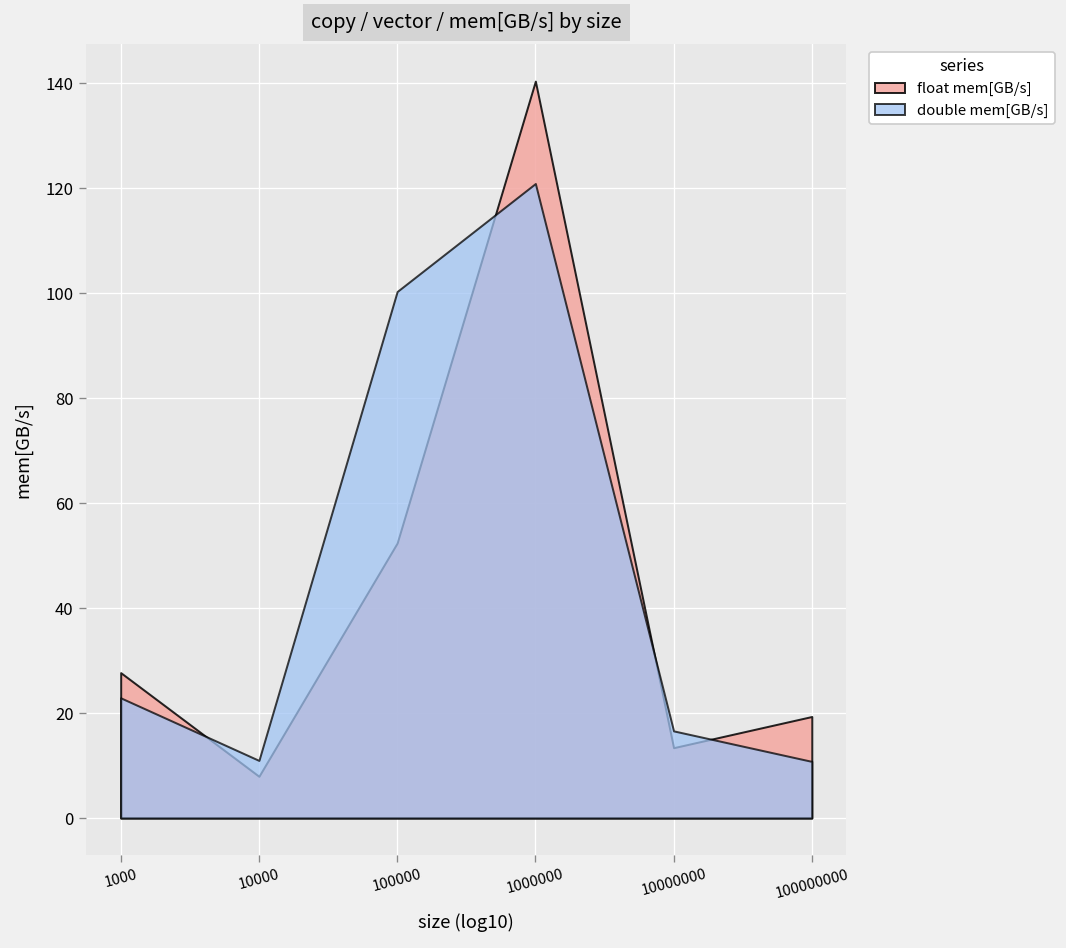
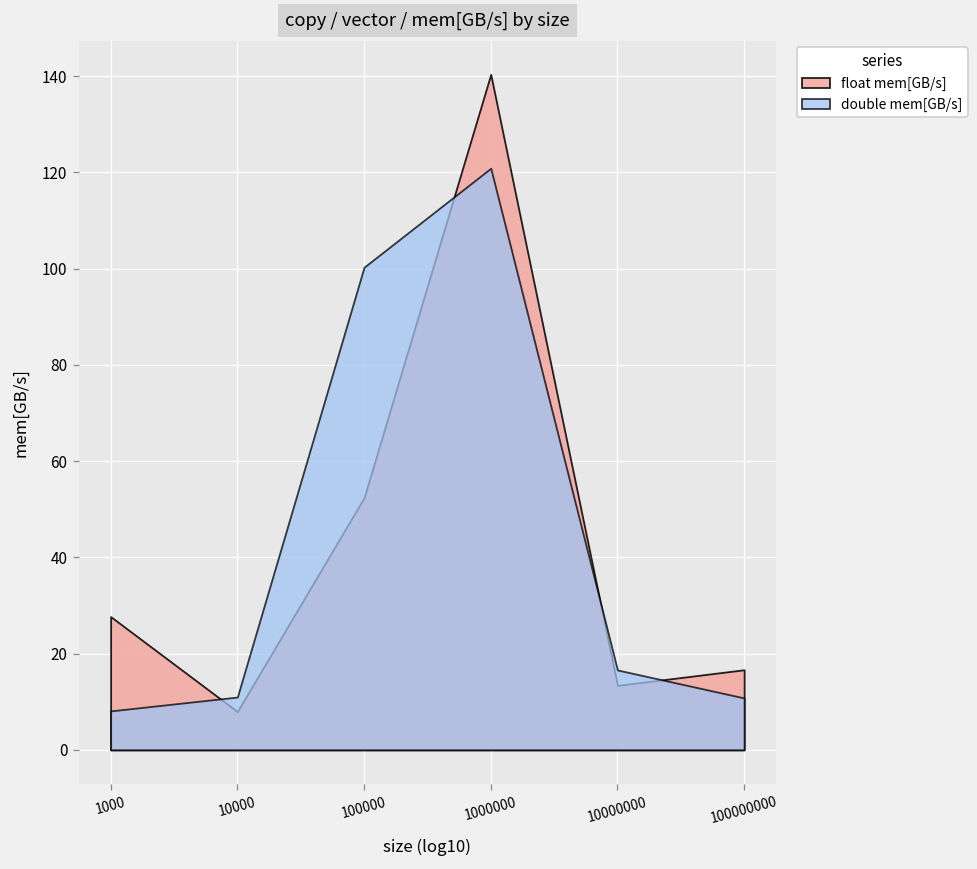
double mem[GB/s], 1000: 23 -> 8
float mem[GB/s], 100000000: 19 -> 17
